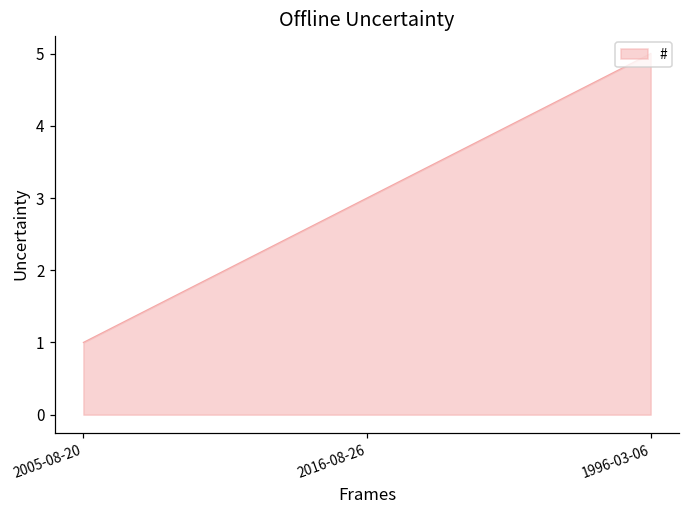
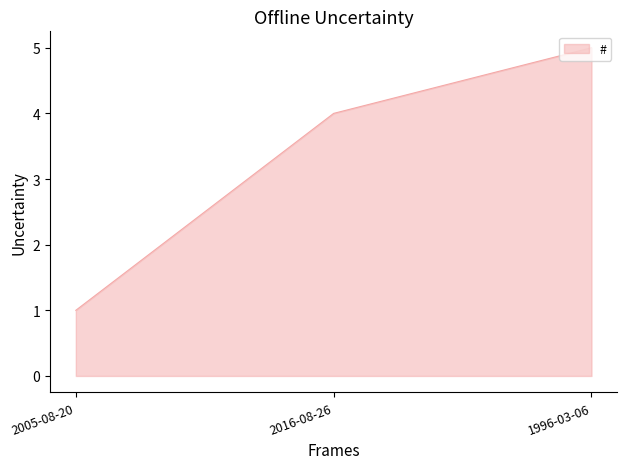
2016-08-26: 3 -> 4
